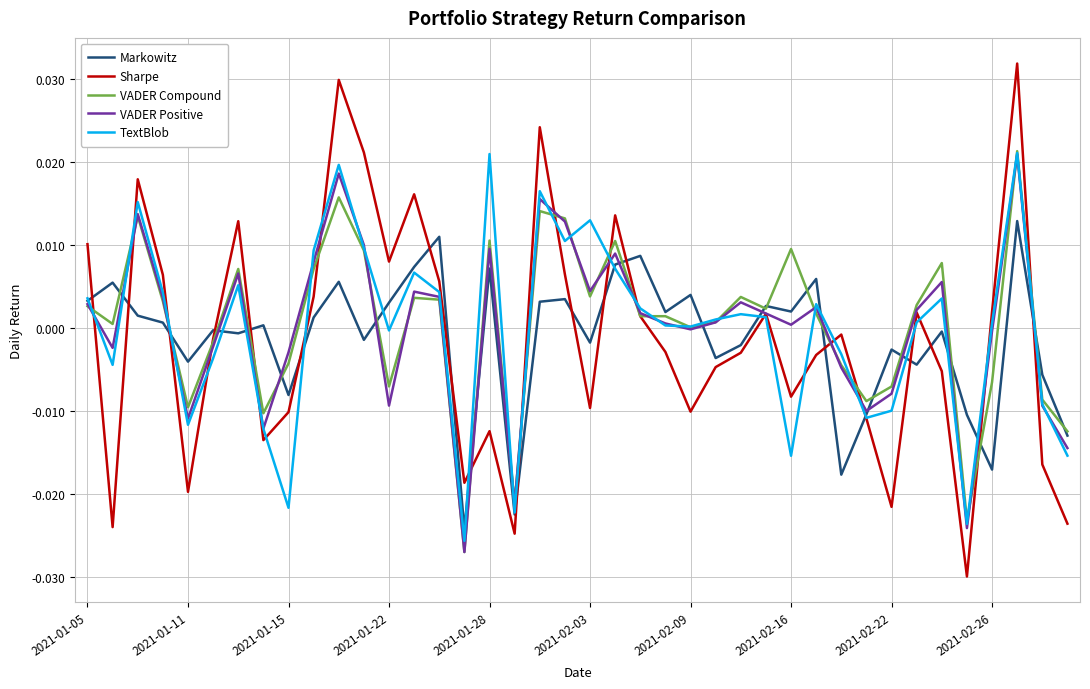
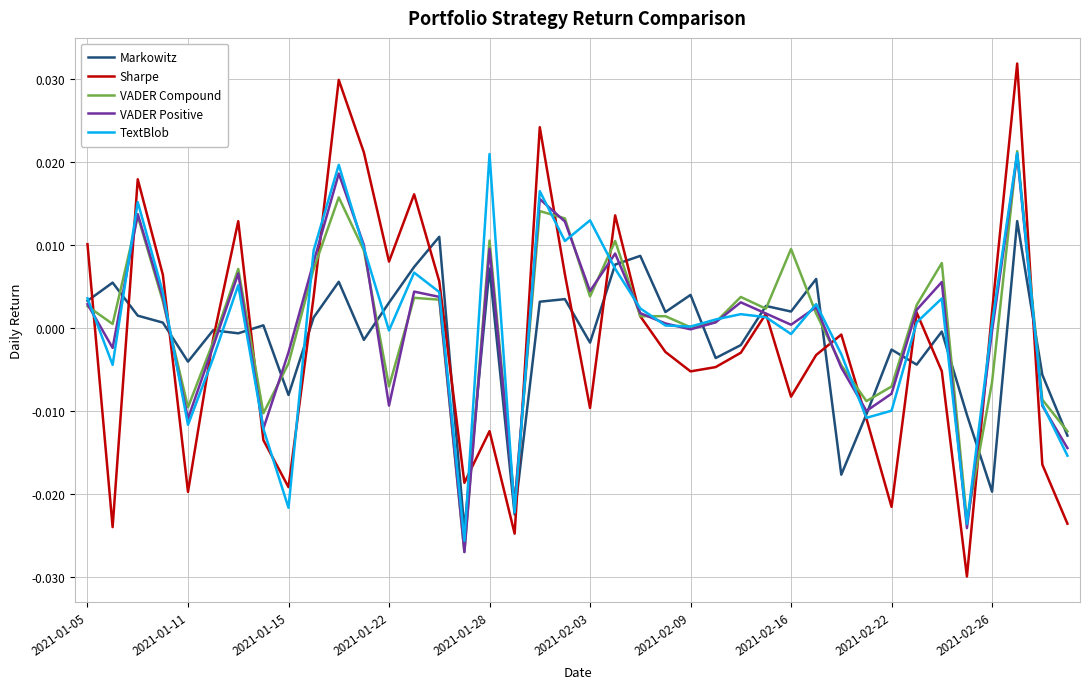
Sharpe, 2021-01-15: -0.010 -> -0.019
Sharpe, 2021-02-09: -0.010 -> -0.005
TextBlob, 2021-02-16: -0.015 -> -0.001
Markowitz, 2021-02-26: -0.017 -> -0.020
